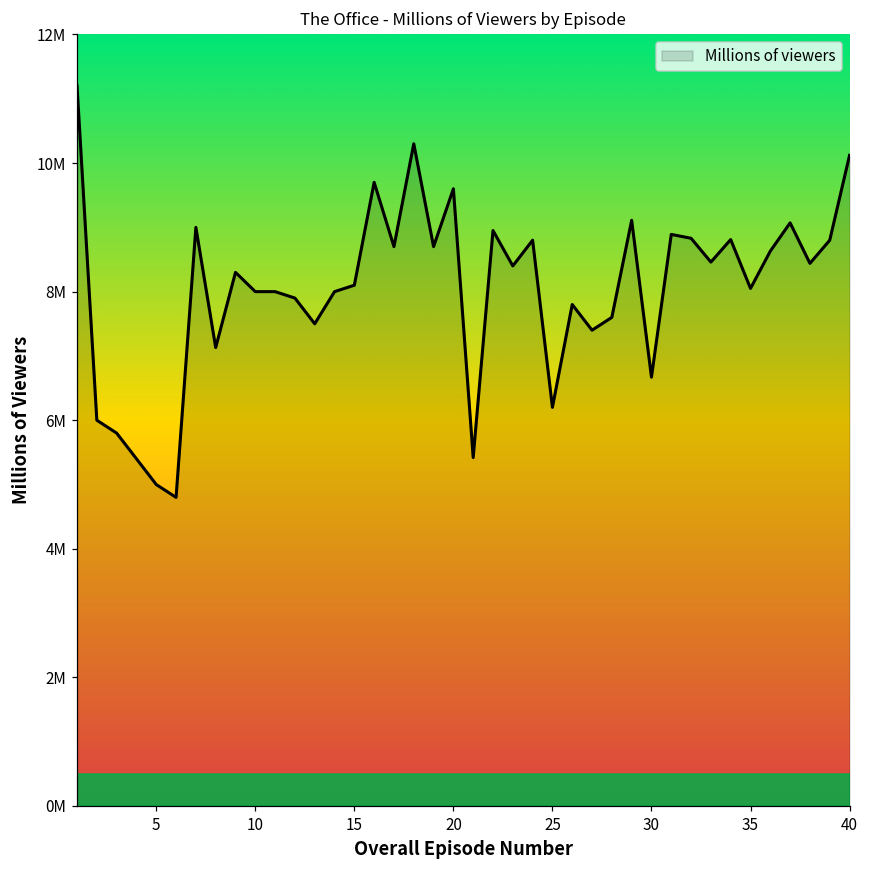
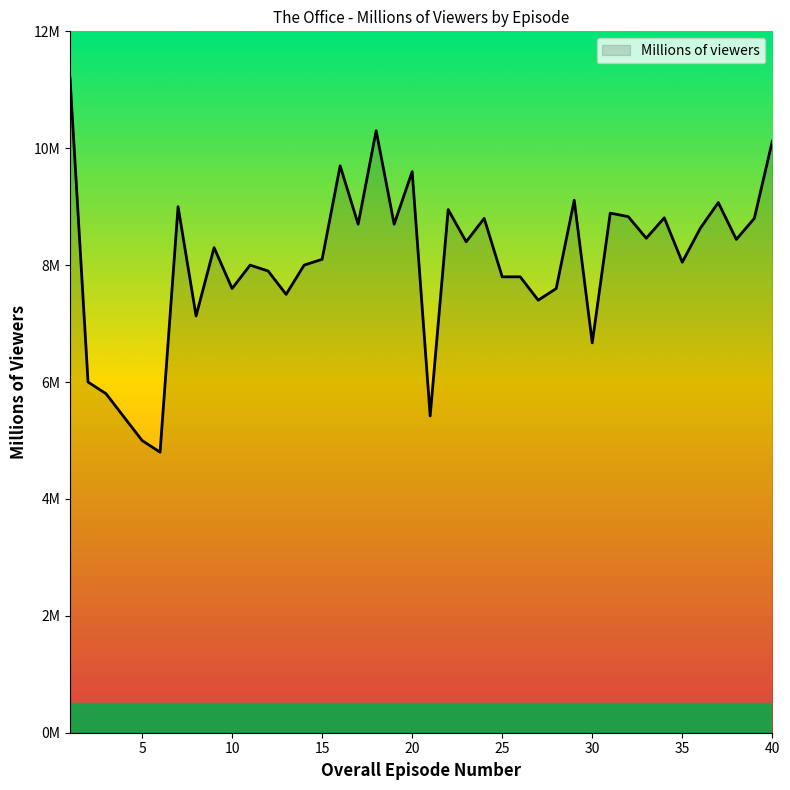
10: 8000000 -> 7600000
25: 6200000 -> 7800000
